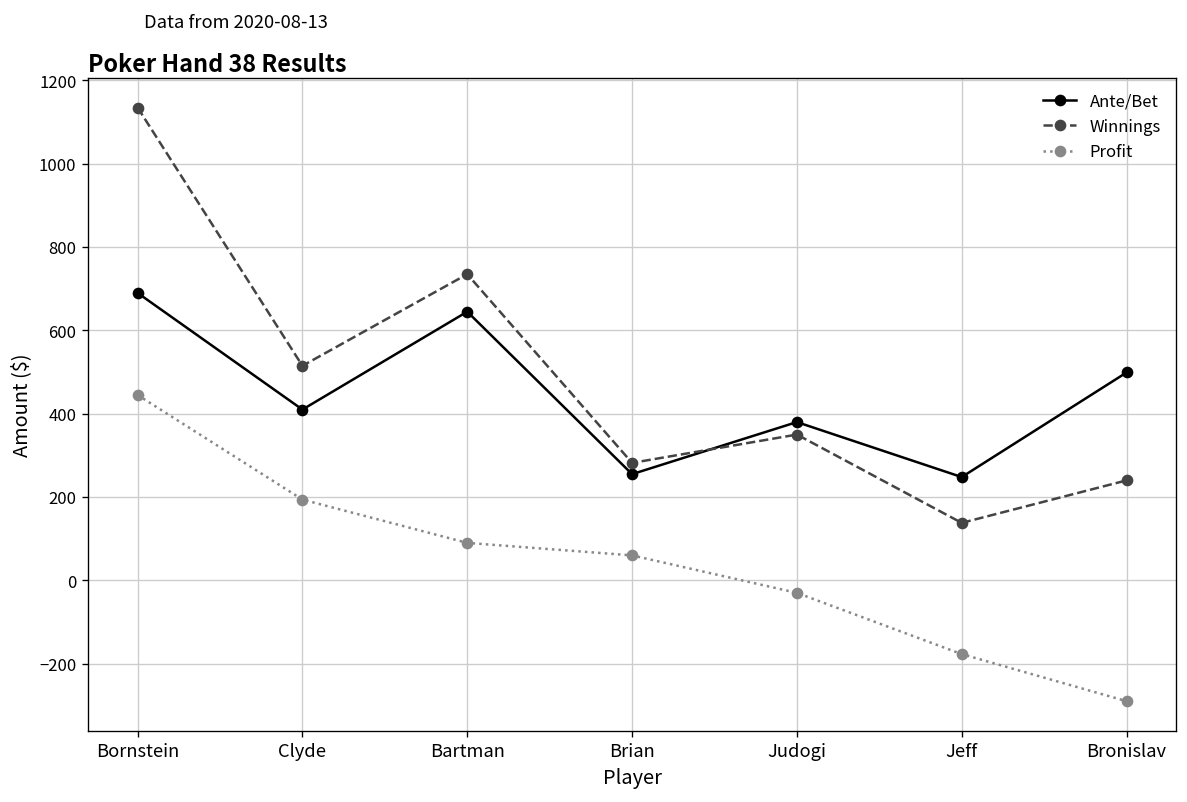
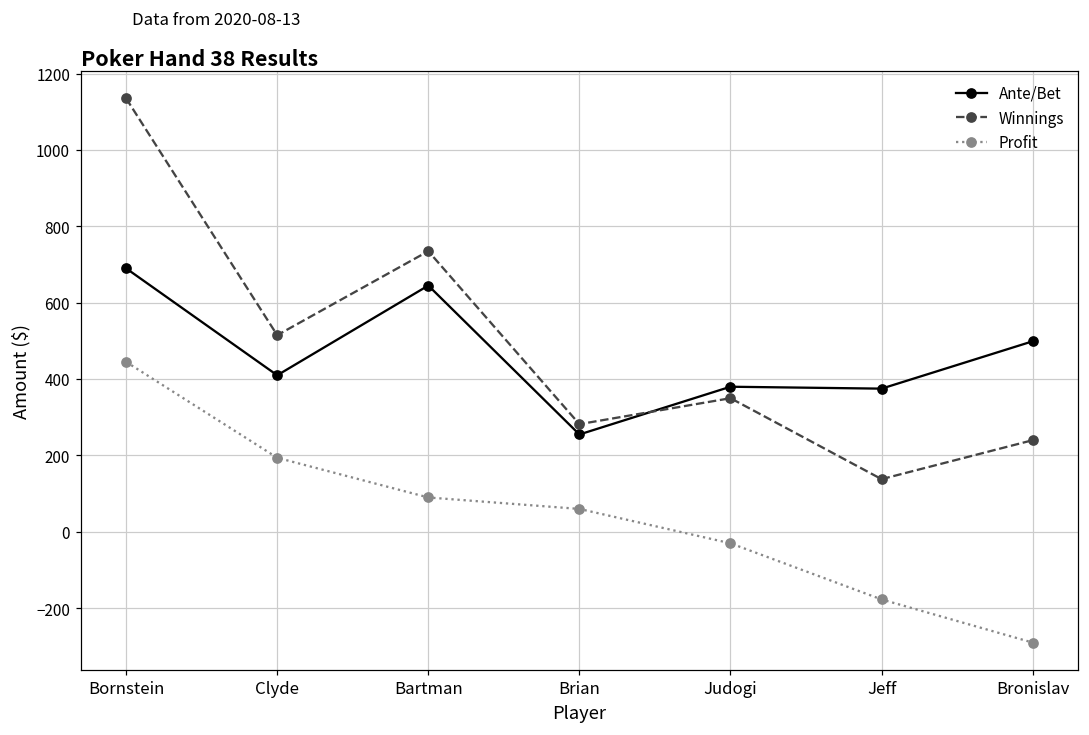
Ante/Bet, Jeff: 250 -> 380
